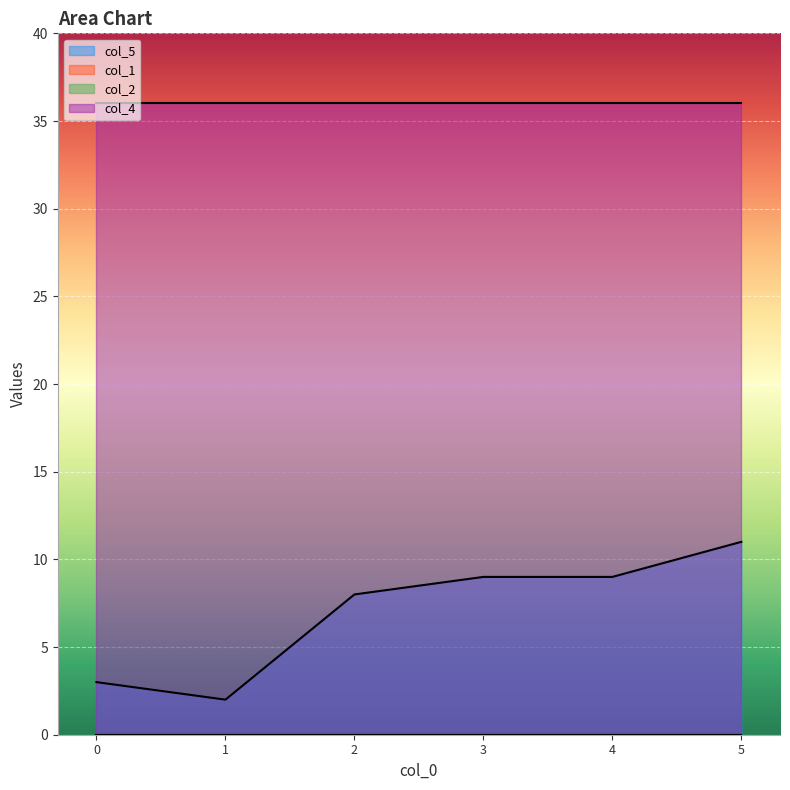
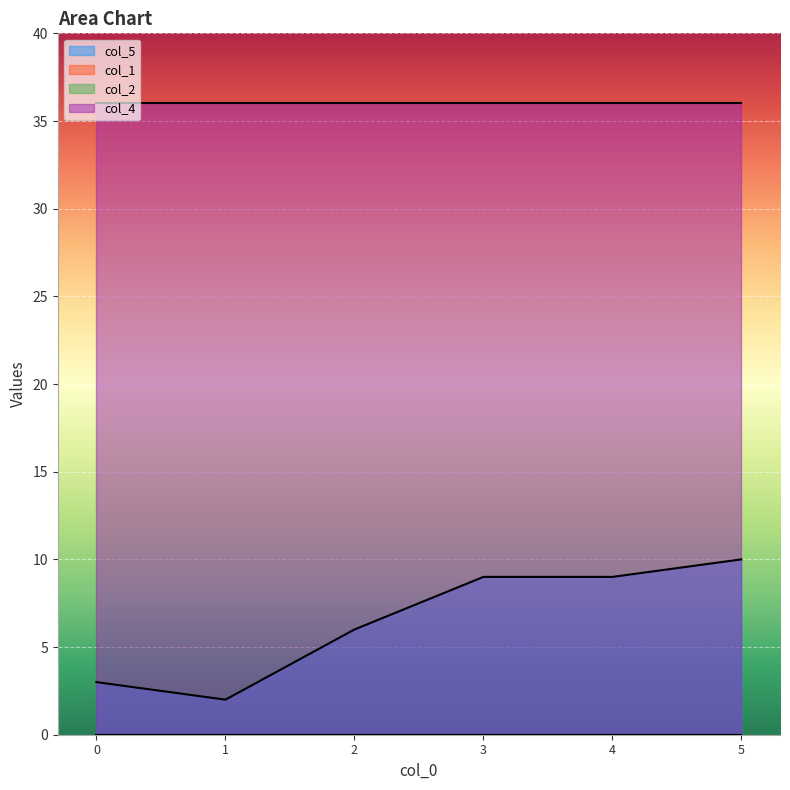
col_5, 2: 8 -> 6
col_5, 5: 11 -> 10
